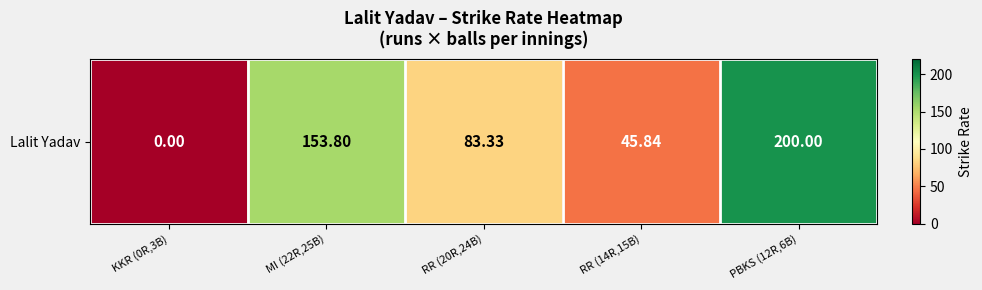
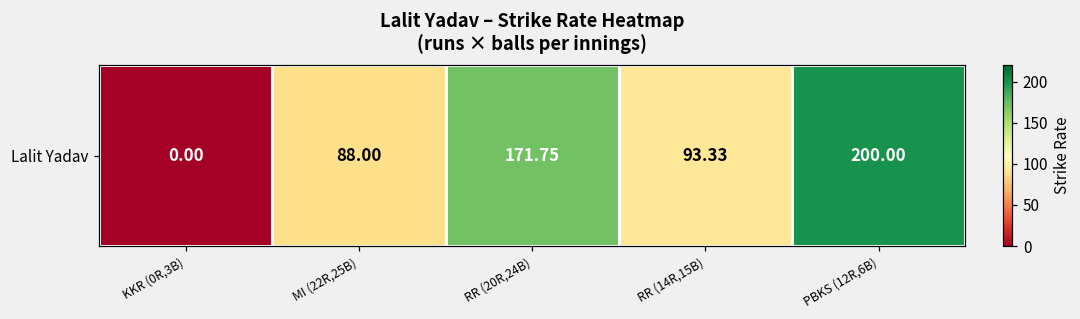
Lalit Yadav, MI (22R,25B): 153.80 -> 88.00
Lalit Yadav, RR (20R,24B): 83.33 -> 171.75
Lalit Yadav, RR (14R,15B): 45.84 -> 93.33
